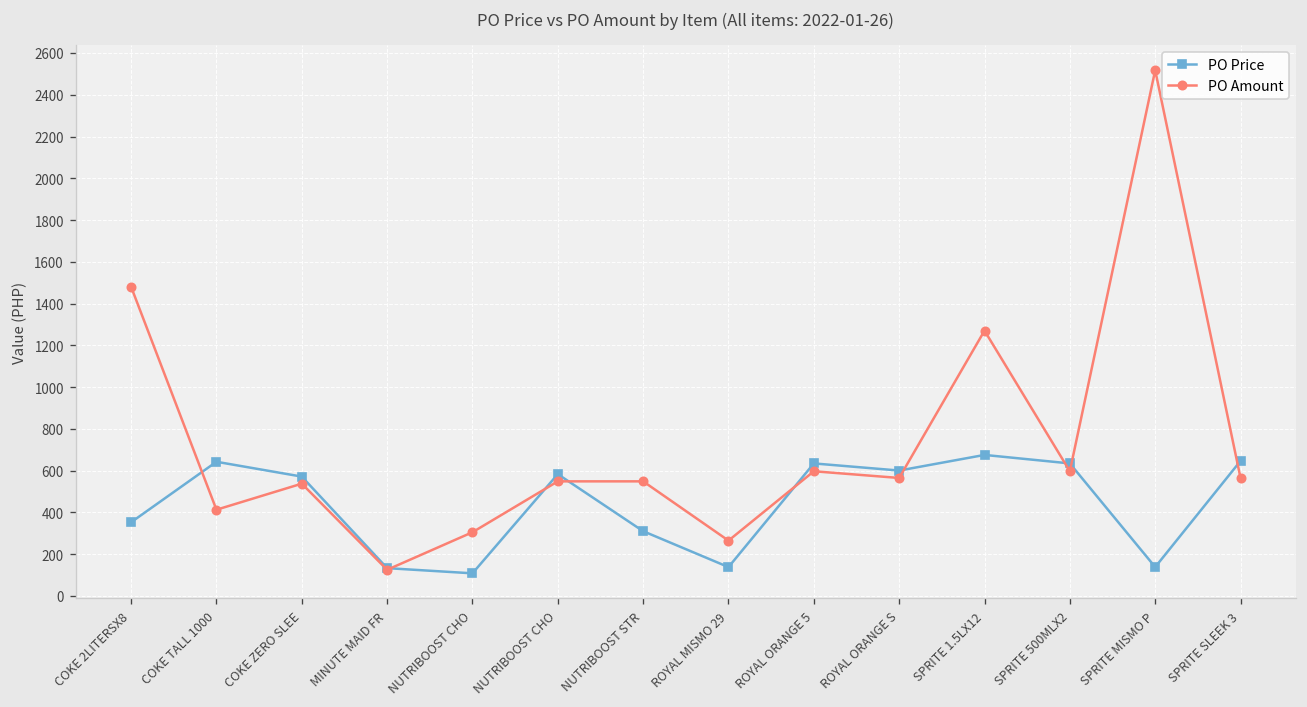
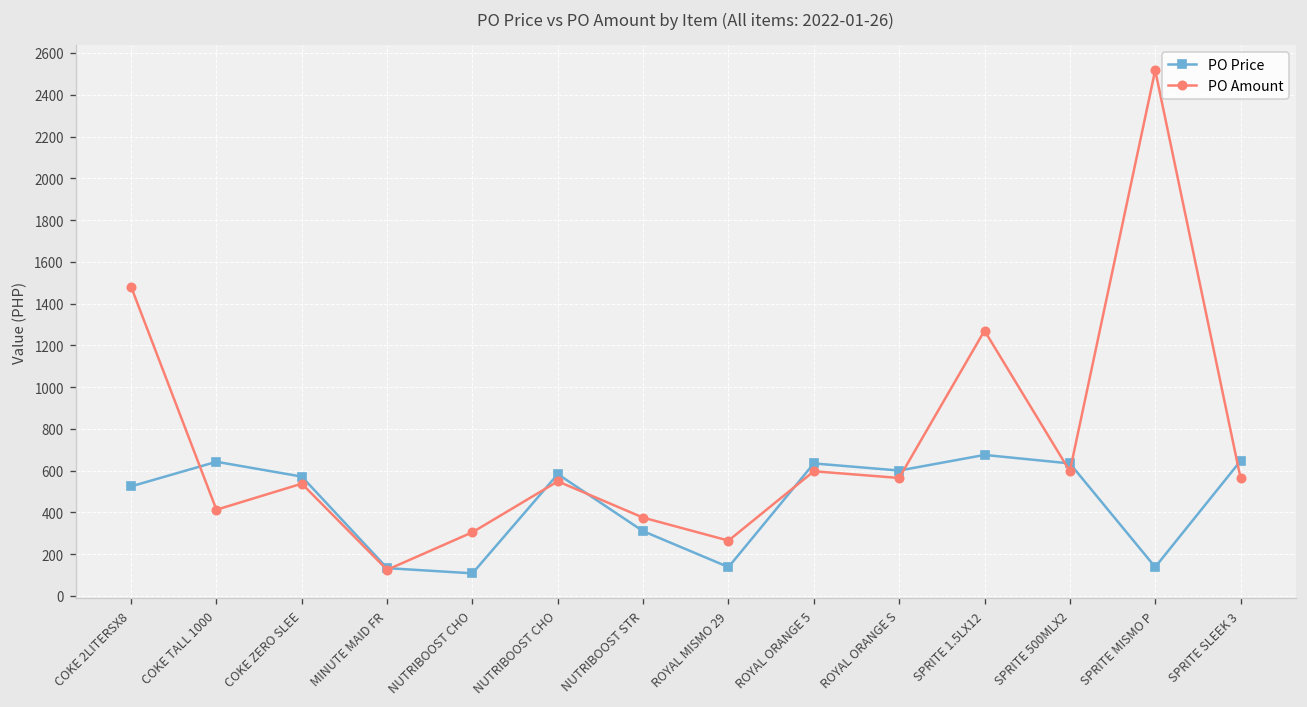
PO Price, COKE 2LITERSX8: 350 -> 520
PO Amount, NUTRIBOOST STR: 550 -> 370
